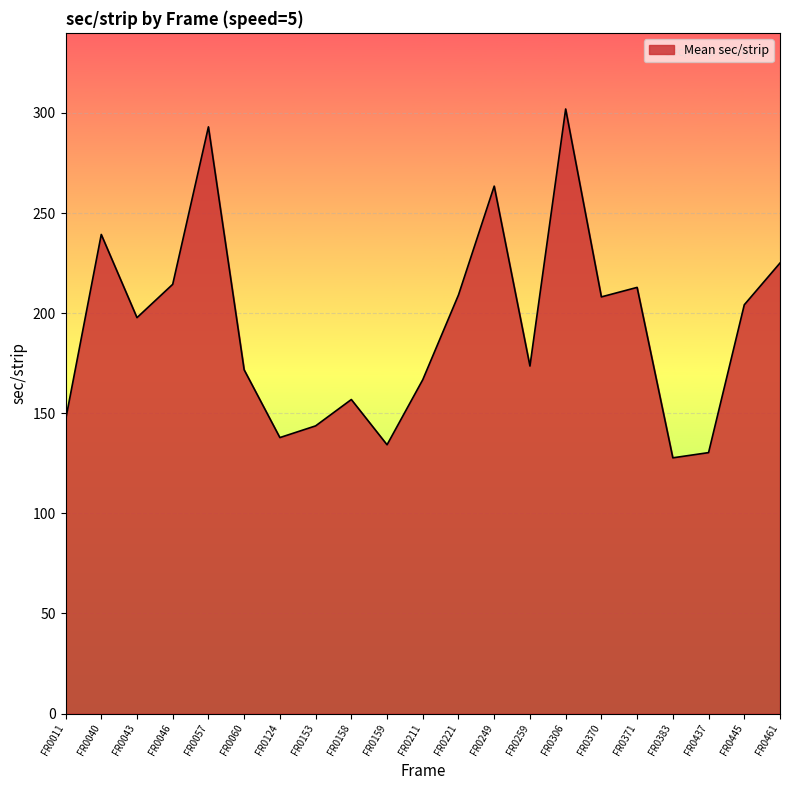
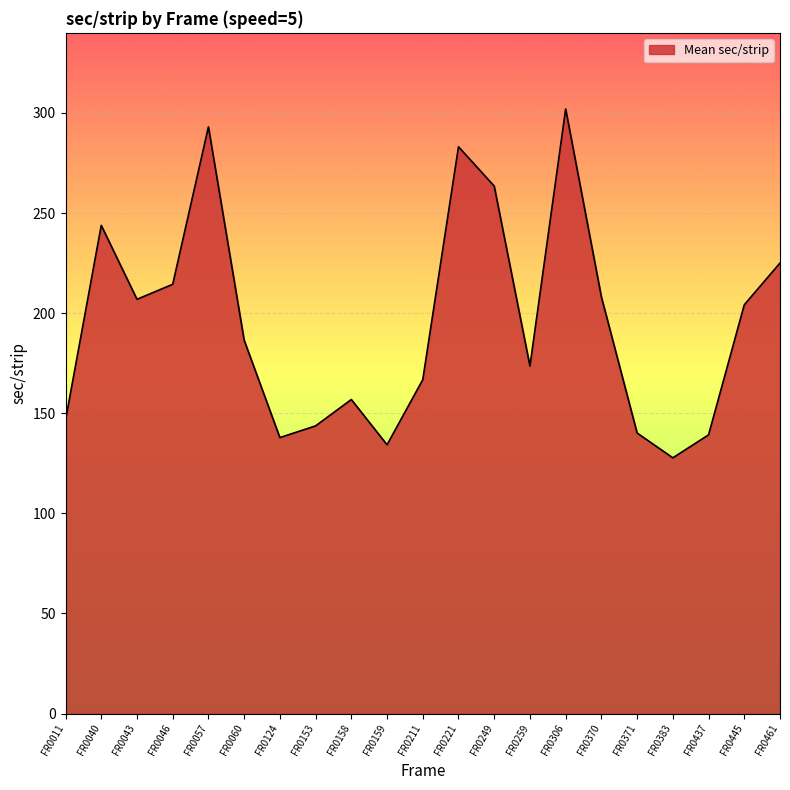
FR0040: 239 -> 244
FR0043: 198 -> 207
FR0060: 172 -> 187
FR0221: 209 -> 283
FR0371: 213 -> 140
FR0437: 130 -> 139
